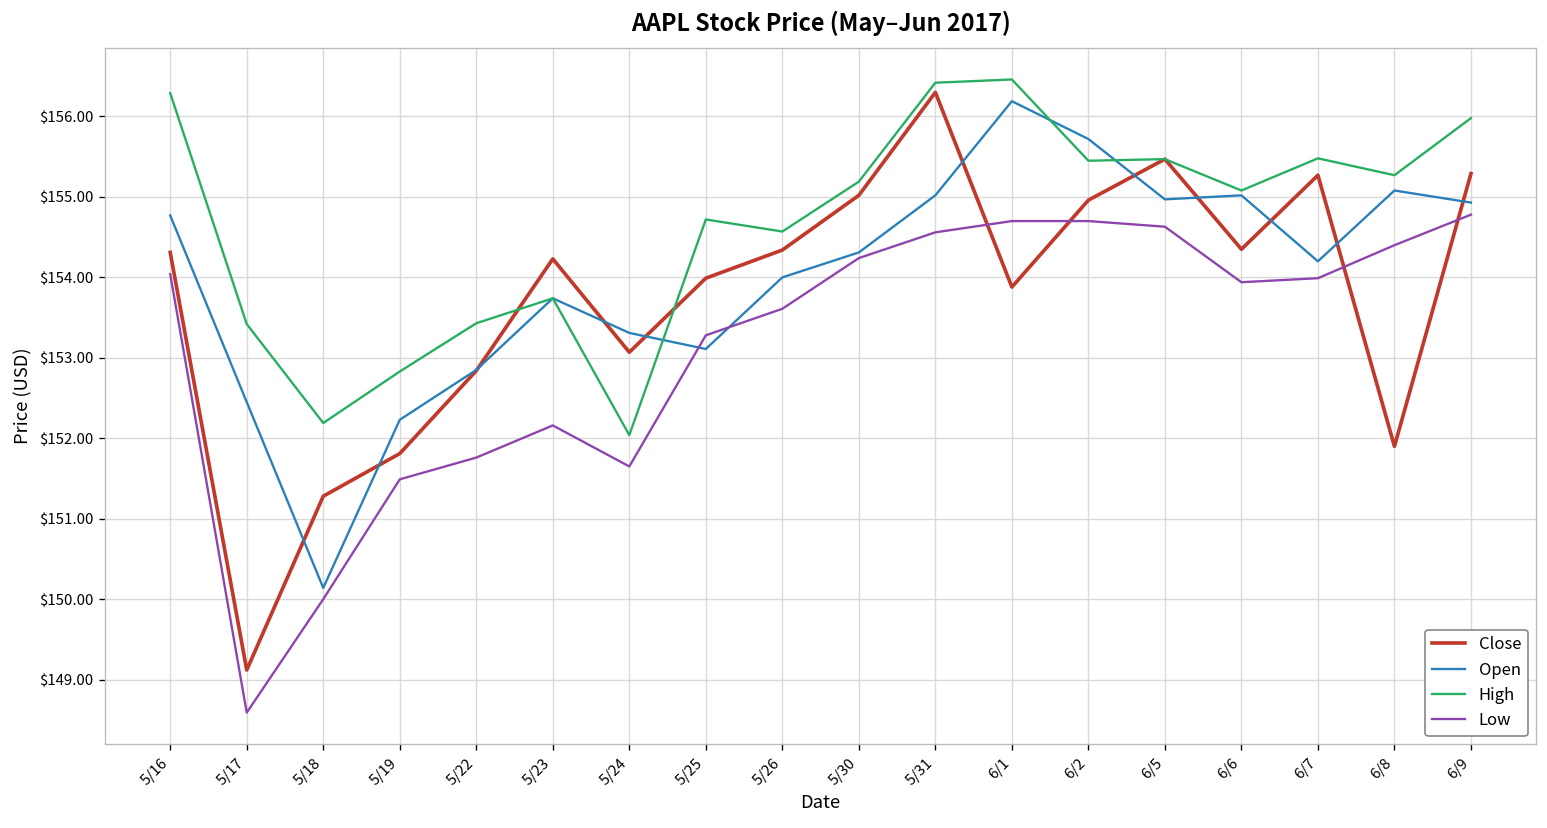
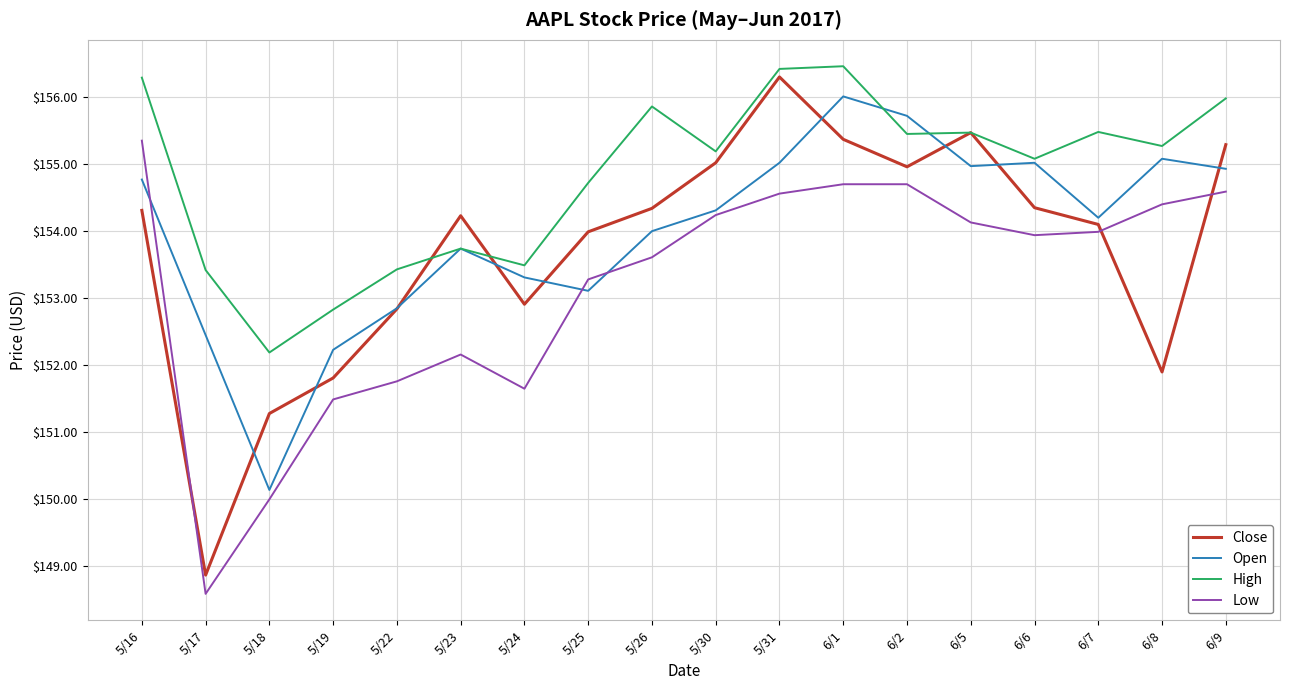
Low, 5/16: $154.0 -> $155.4
Close, 5/17: $149.1 -> $148.9
Close, 5/24: $153.1 -> $152.9
High, 5/24: $152.0 -> $153.5
High, 5/26: $154.6 -> $155.9
Close, 6/1: $153.9 -> $155.4
Open, 6/1: $156.2 -> $156.0
Low, 6/5: $154.6 -> $154.1
Close, 6/7: $155.3 -> $154.1
Low, 6/9: $154.8 -> $154.6
